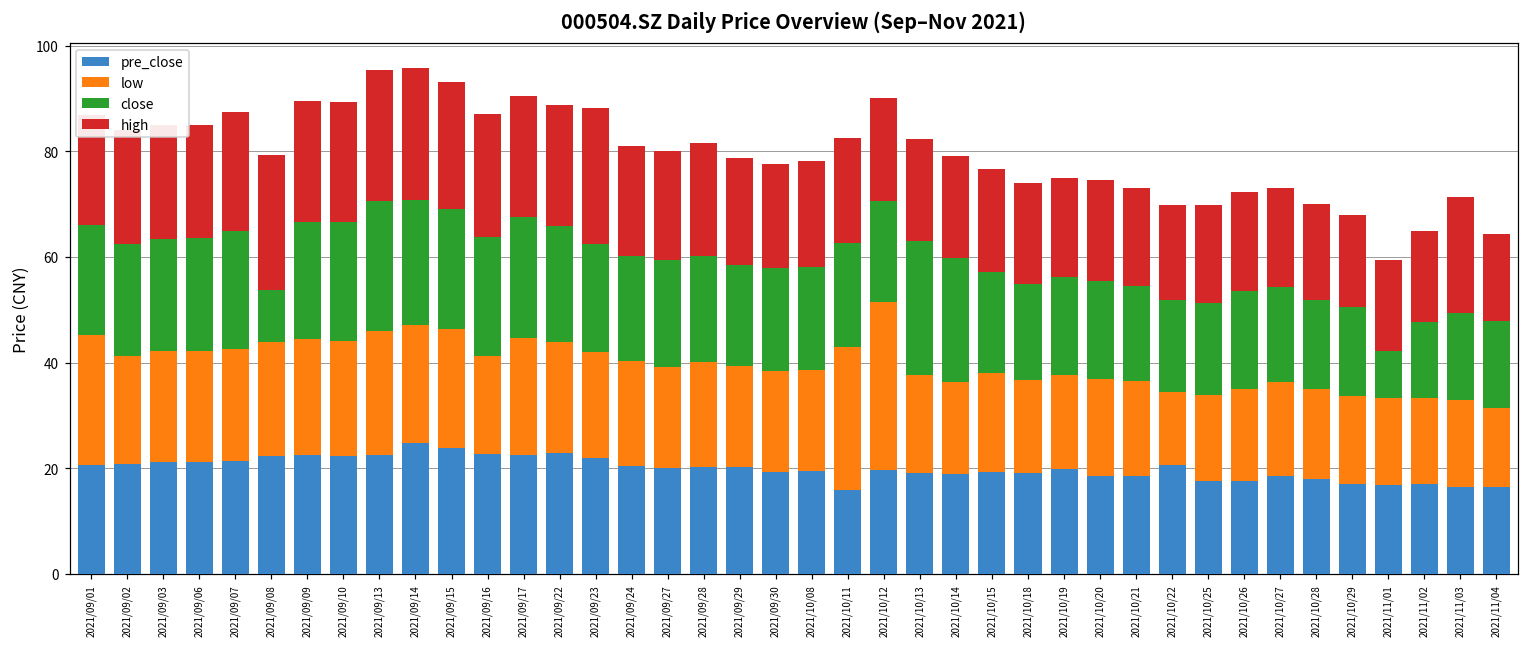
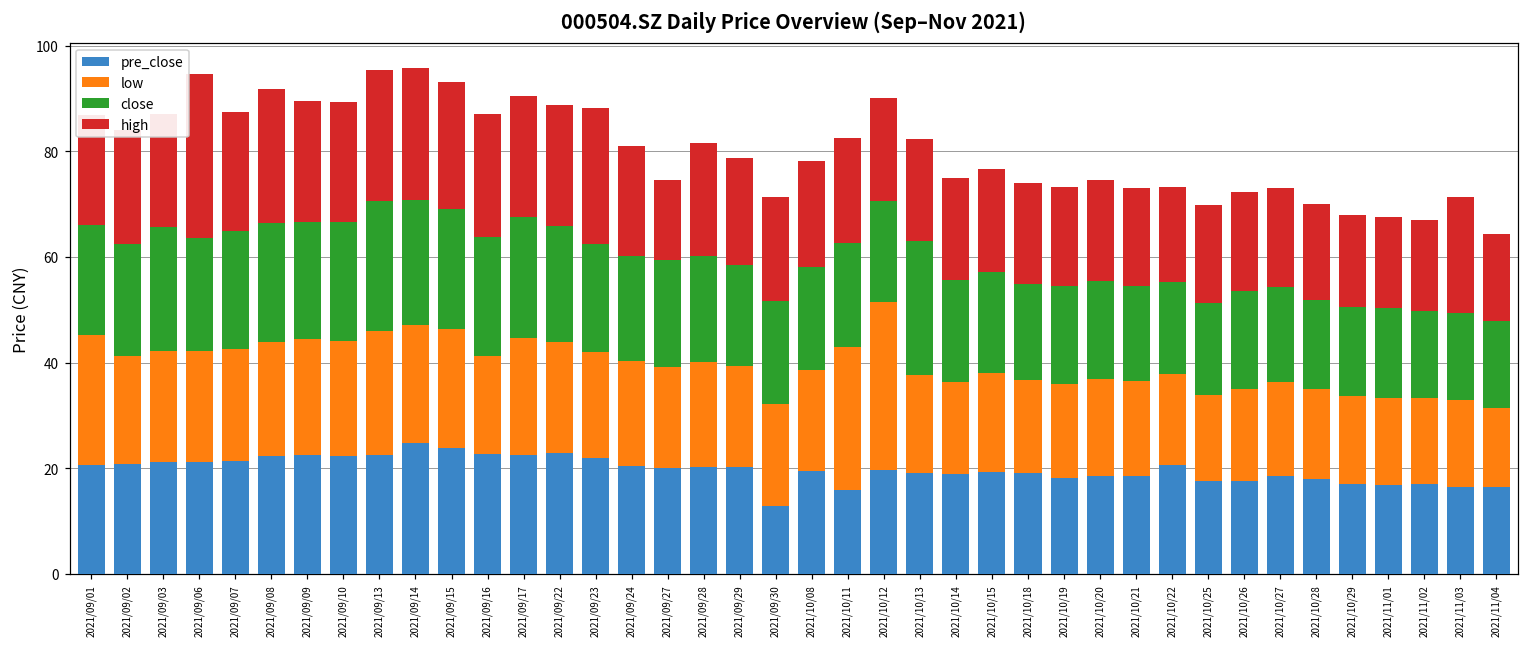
close, 2021/09/03: 21 -> 23
high, 2021/09/06: 22 -> 31
close, 2021/09/08: 10 -> 22
high, 2021/09/27: 21 -> 15
pre_close, 2021/09/30: 19 -> 13
close, 2021/10/14: 23 -> 19
pre_close, 2021/10/19: 20 -> 18
low, 2021/10/22: 14 -> 17
close, 2021/11/01: 9 -> 17
close, 2021/11/02: 14 -> 17
